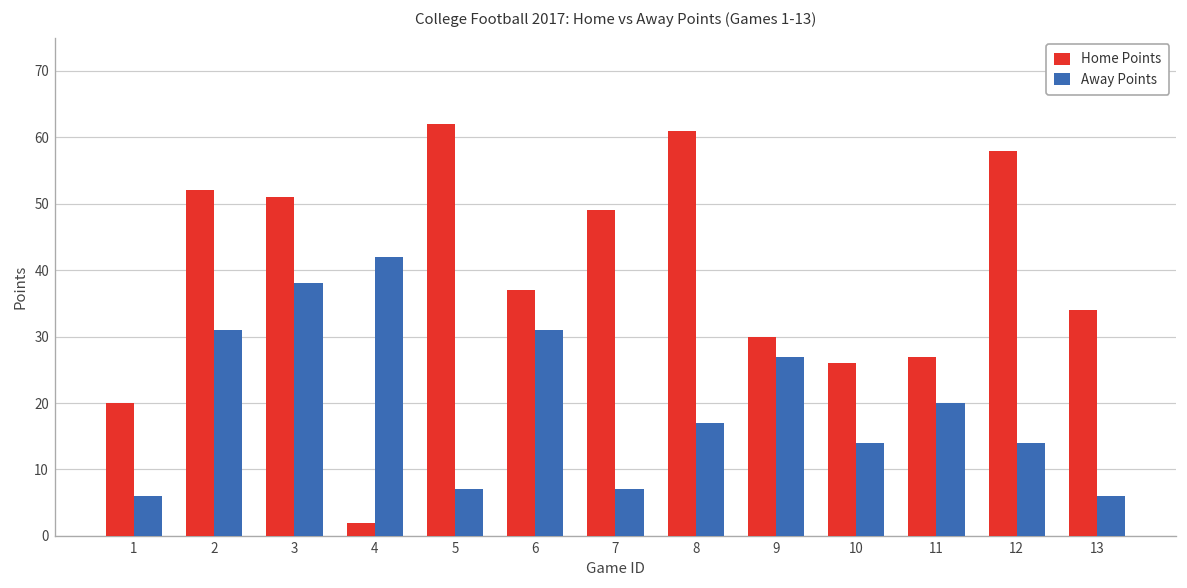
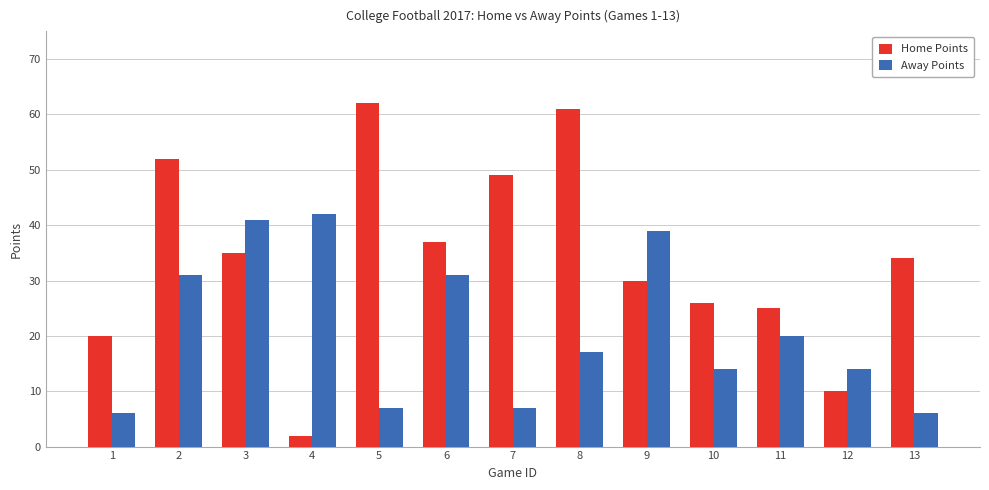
Home Points, 3: 51 -> 35
Away Points, 3: 38 -> 41
Away Points, 9: 27 -> 39
Home Points, 11: 27 -> 25
Home Points, 12: 58 -> 10
